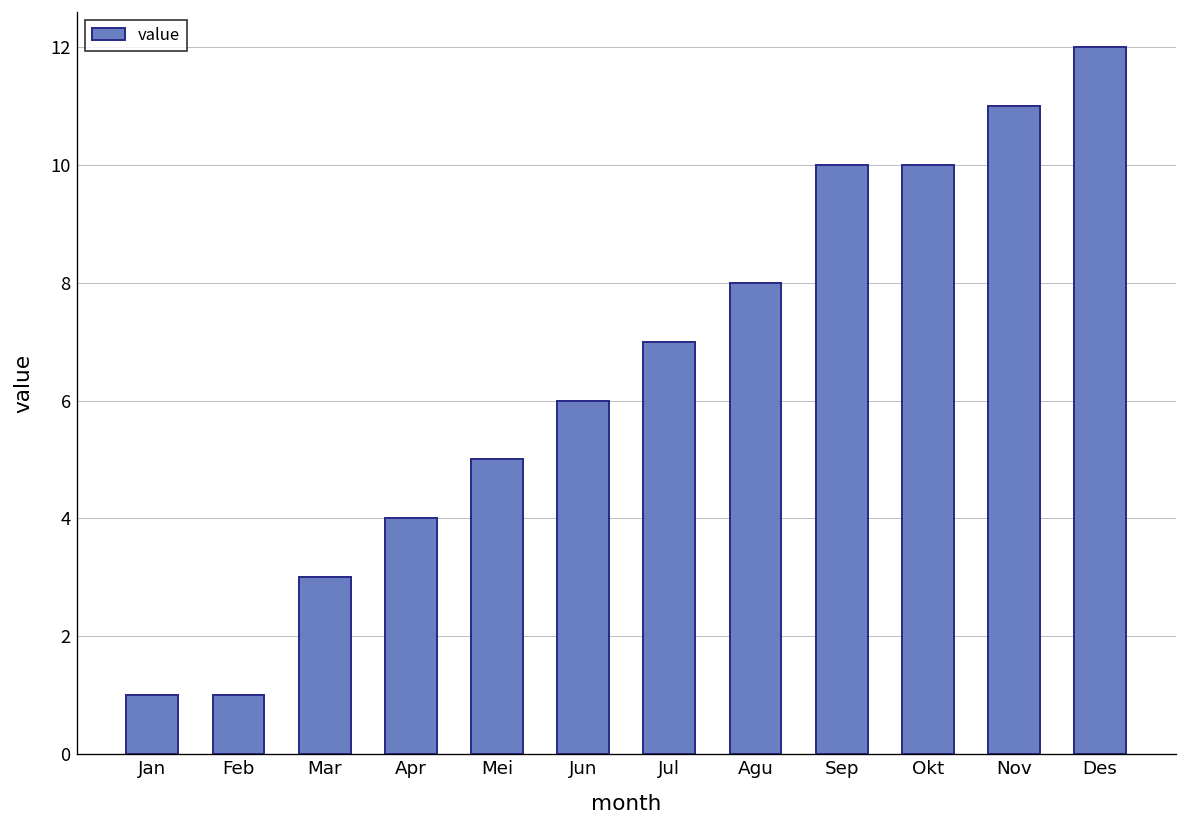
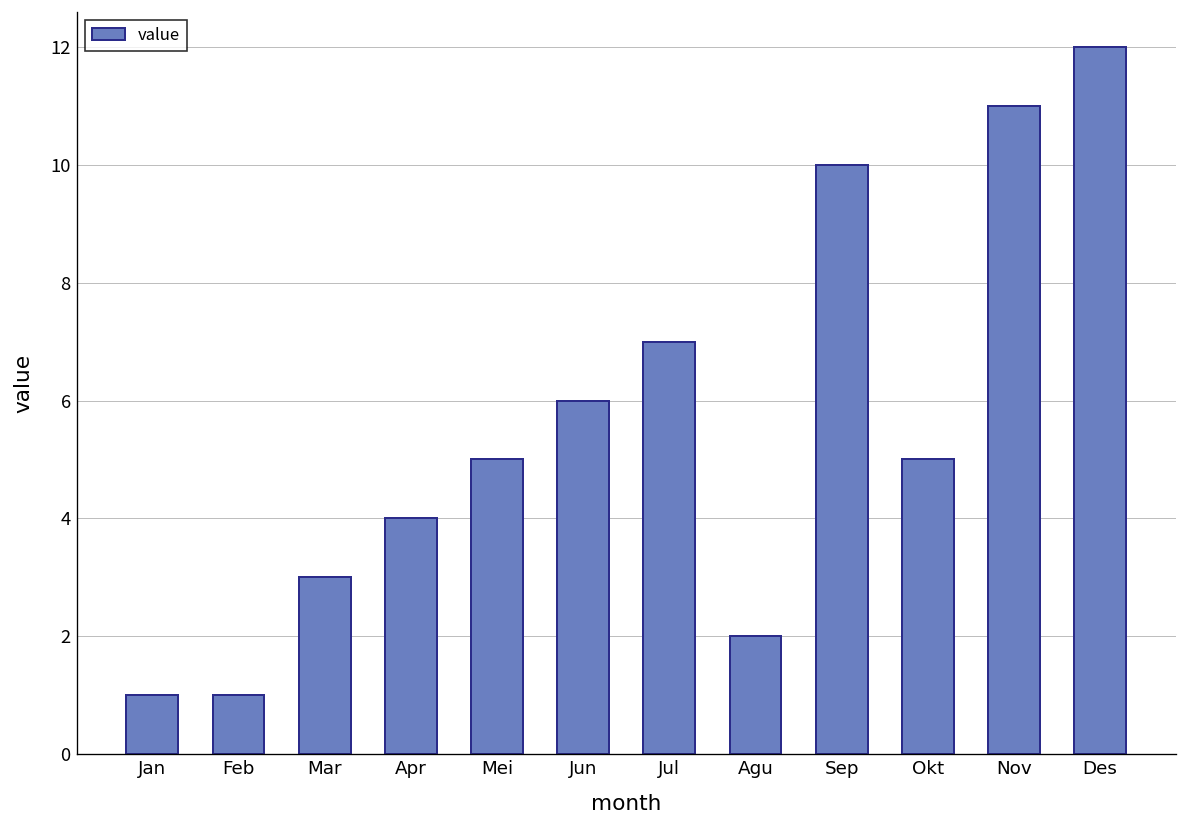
Agu: 8 -> 2
Okt: 10 -> 5
